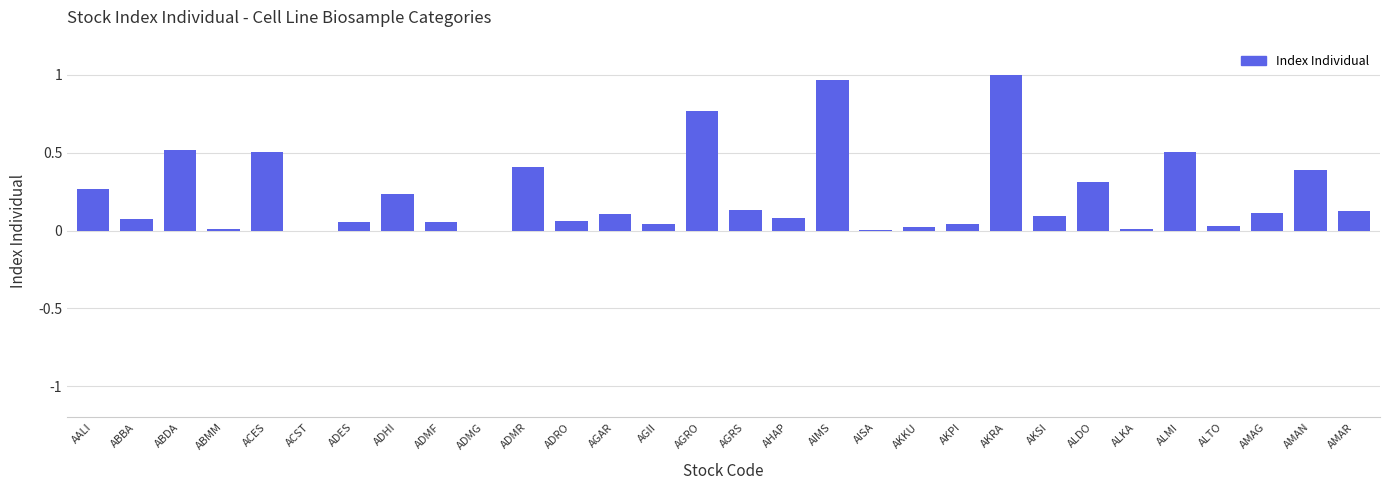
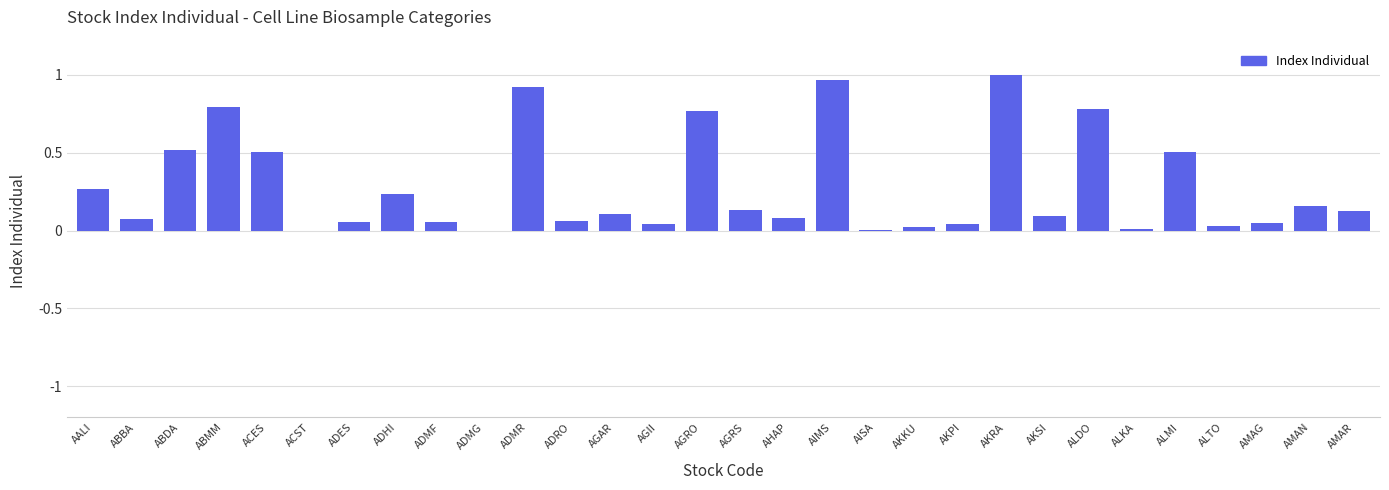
ABMM: 0.01 -> 0.80
ADMR: 0.41 -> 0.92
ALDO: 0.31 -> 0.78
AMAG: 0.11 -> 0.05
AMAN: 0.39 -> 0.16
